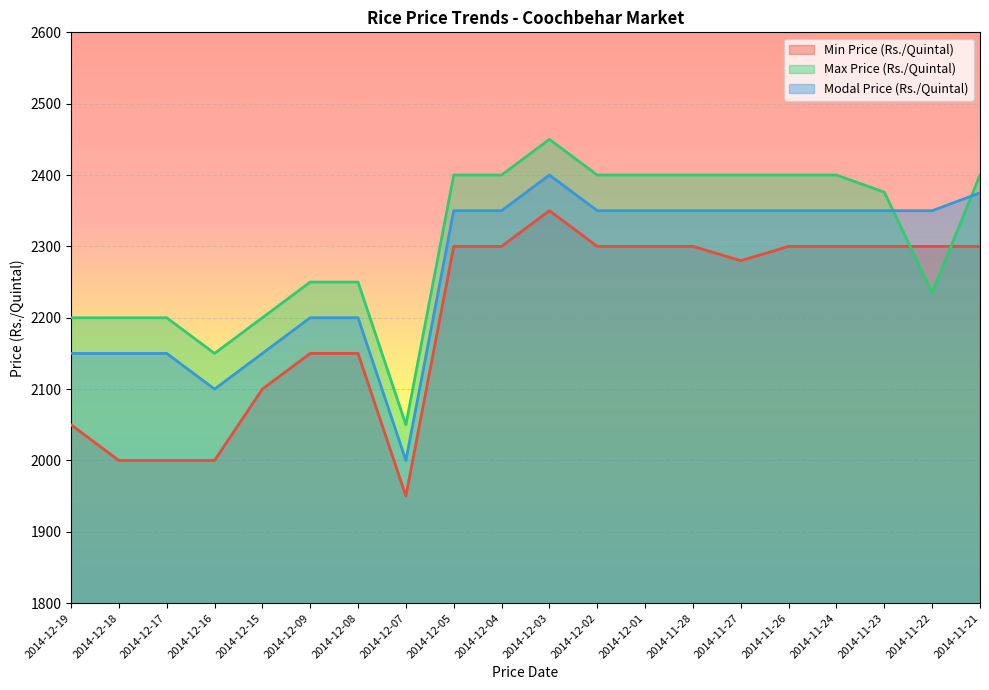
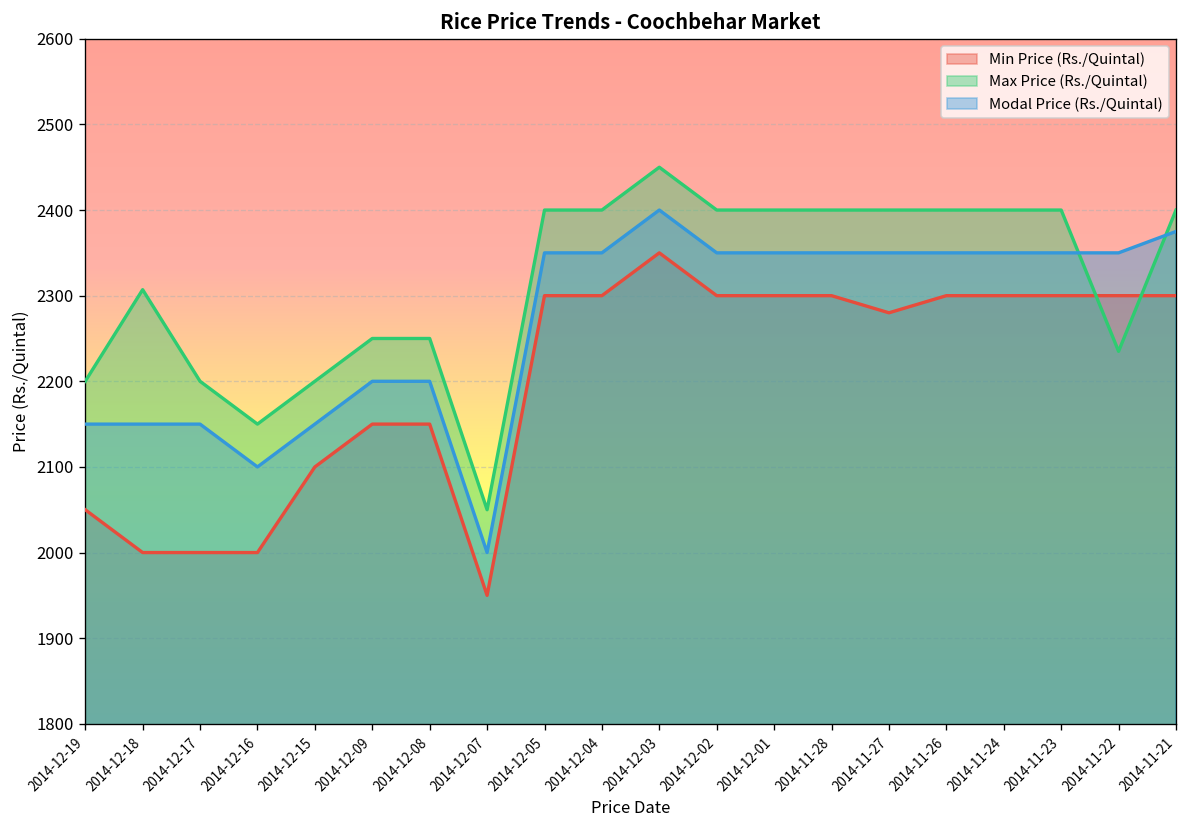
Max Price (Rs./Quintal), 2014-12-18: 2200 -> 2310
Max Price (Rs./Quintal), 2014-11-23: 2380 -> 2400
